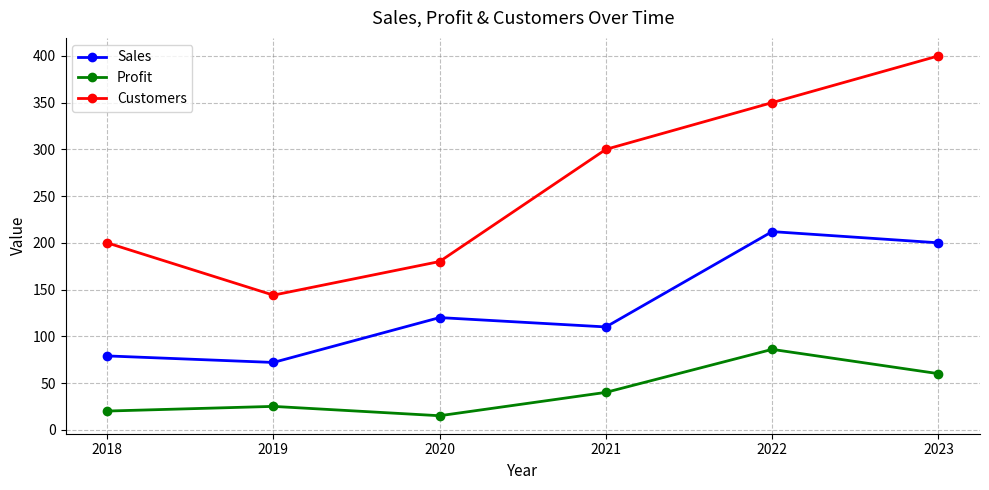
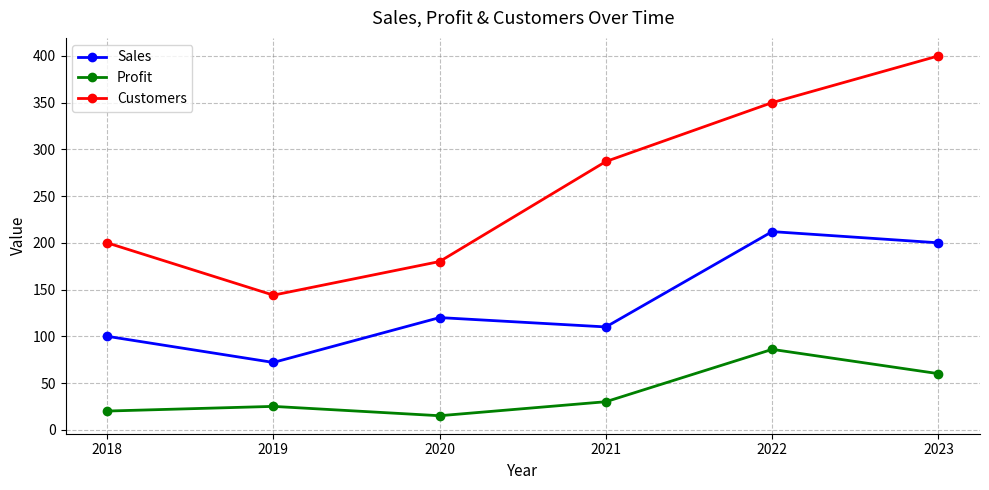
Sales, 2018: 80 -> 100
Profit, 2021: 40 -> 30
Customers, 2021: 300 -> 290
